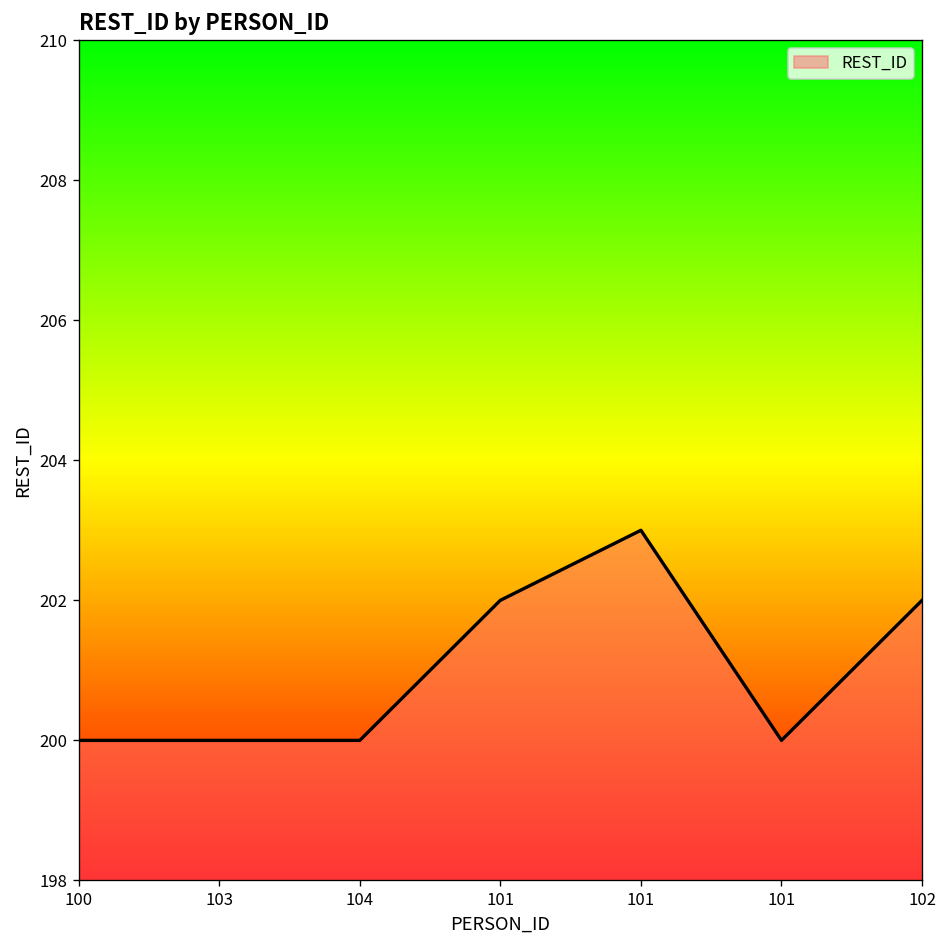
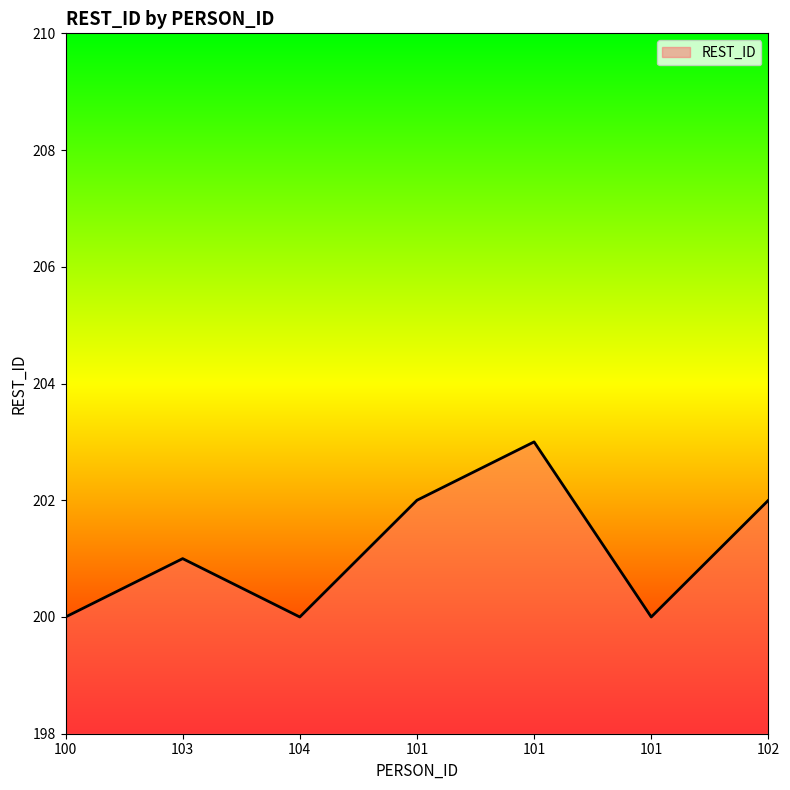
103: 200 -> 201
